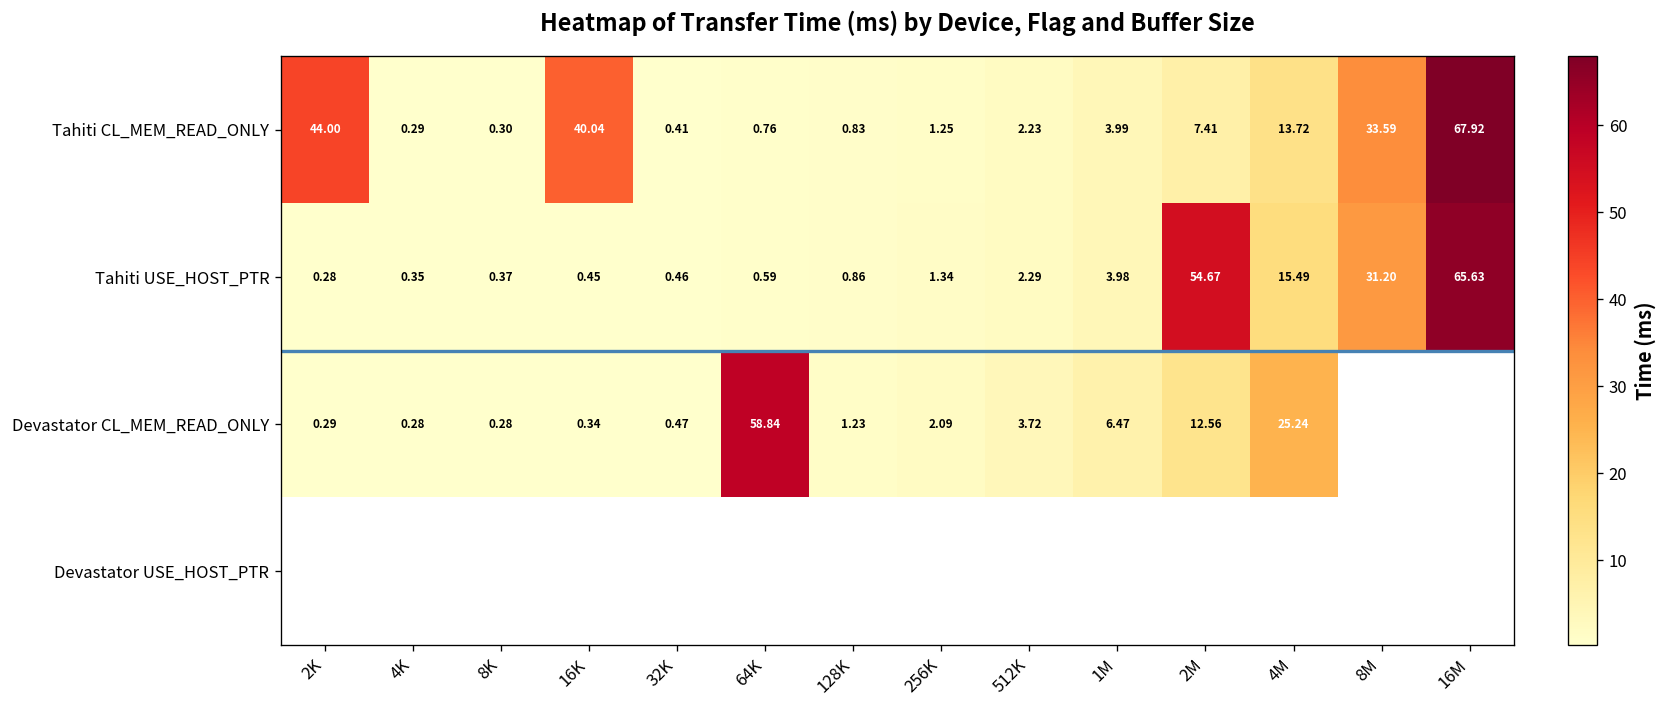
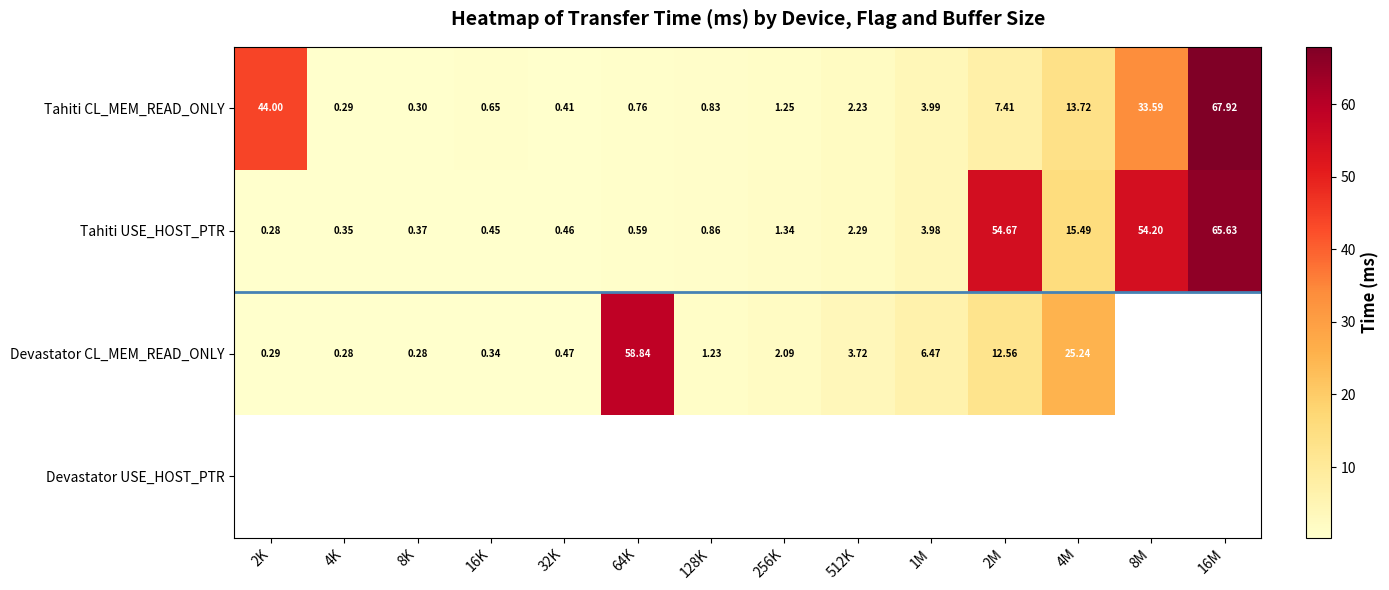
Tahiti CL_MEM_READ_ONLY, 16K: 40.04 -> 0.65
Tahiti USE_HOST_PTR, 8M: 31.20 -> 54.20
